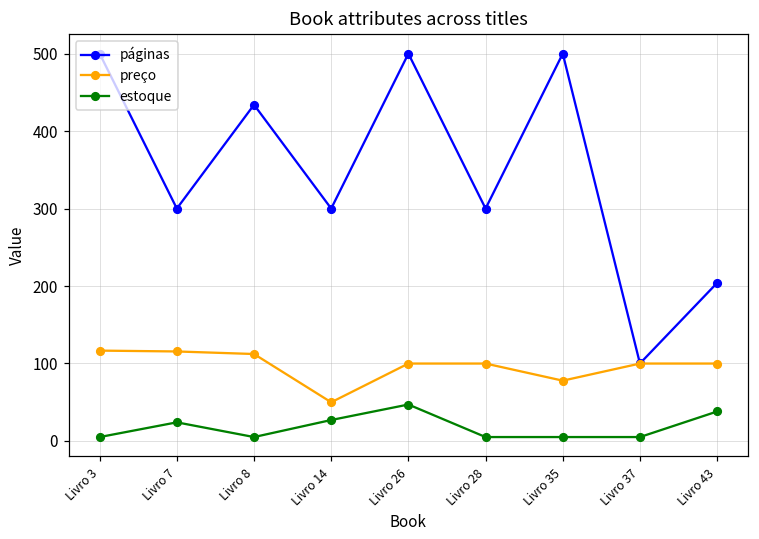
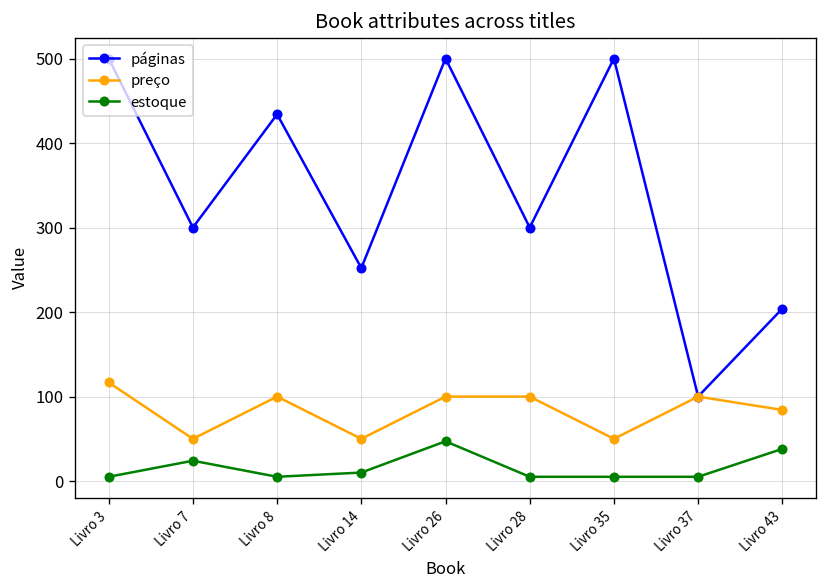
preço, Livro 7: 120 -> 50
preço, Livro 8: 110 -> 100
páginas, Livro 14: 300 -> 250
estoque, Livro 14: 30 -> 10
preço, Livro 35: 80 -> 50
preço, Livro 43: 100 -> 80
